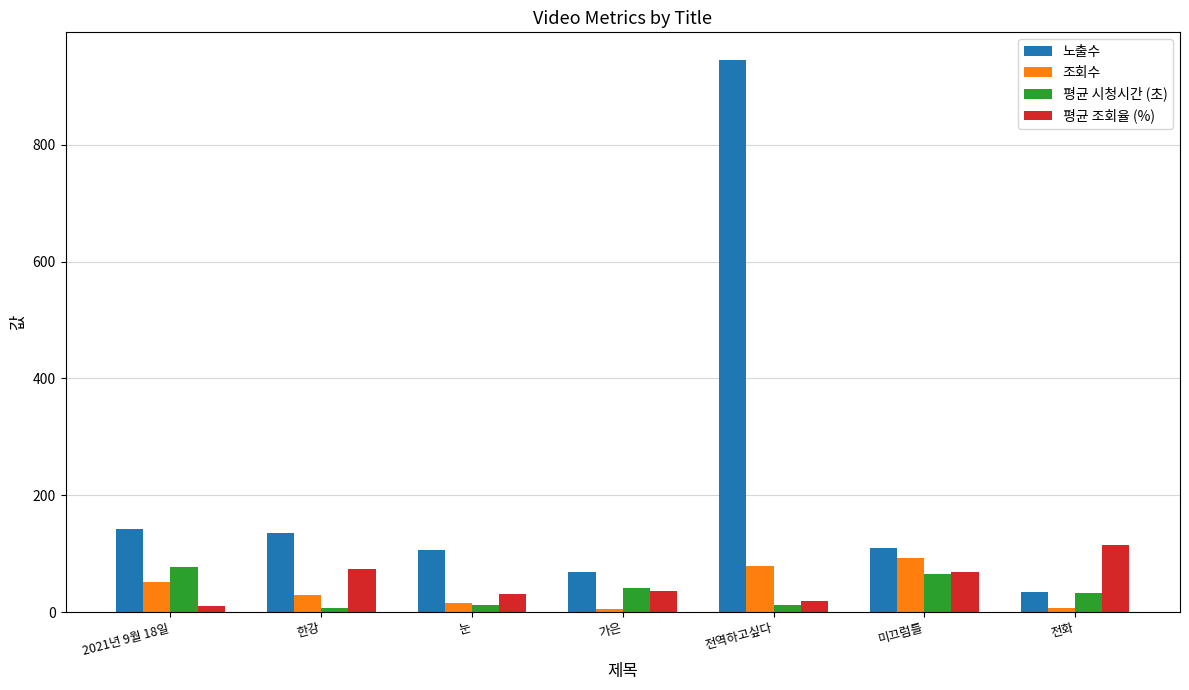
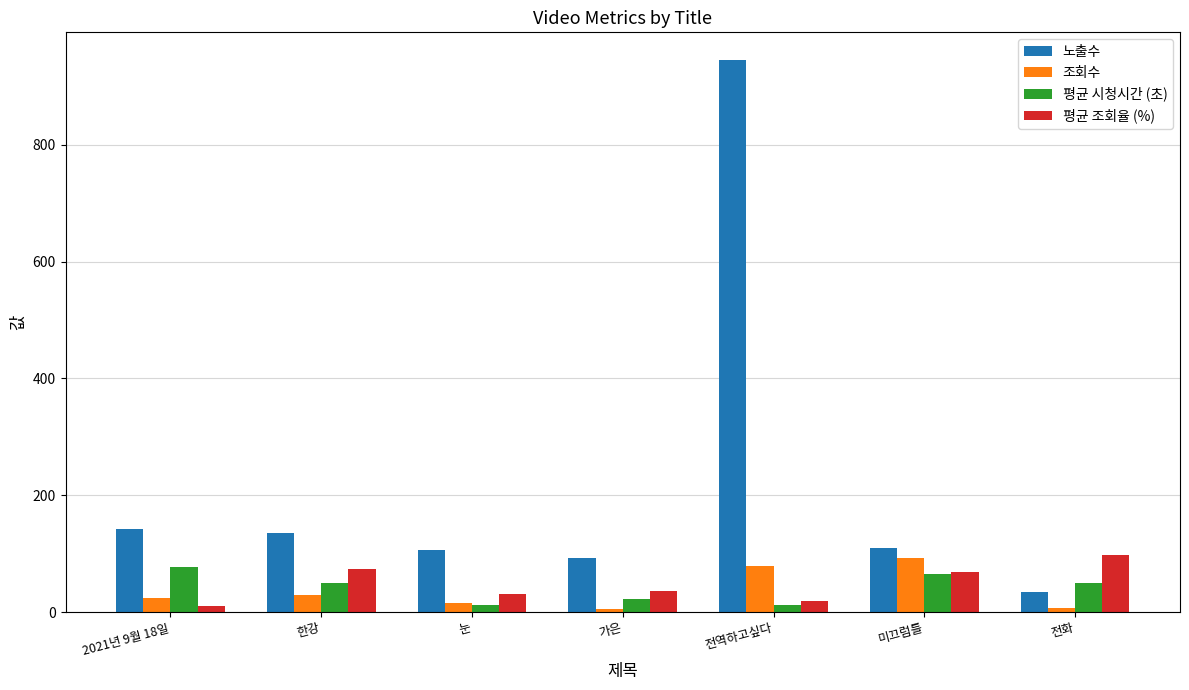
조회수, 2021년 9월 18일: 50 -> 20
평균 시청시간 (초), 한강: 10 -> 50
노출수, 가은: 70 -> 90
평균 시청시간 (초), 가은: 40 -> 20
평균 시청시간 (초), 전화: 30 -> 50
평균 조회율 (%), 전화: 120 -> 100
